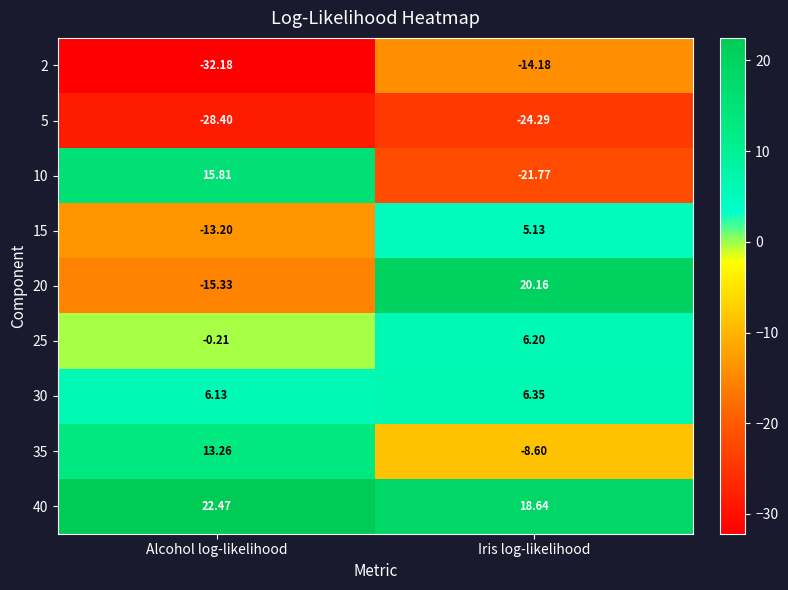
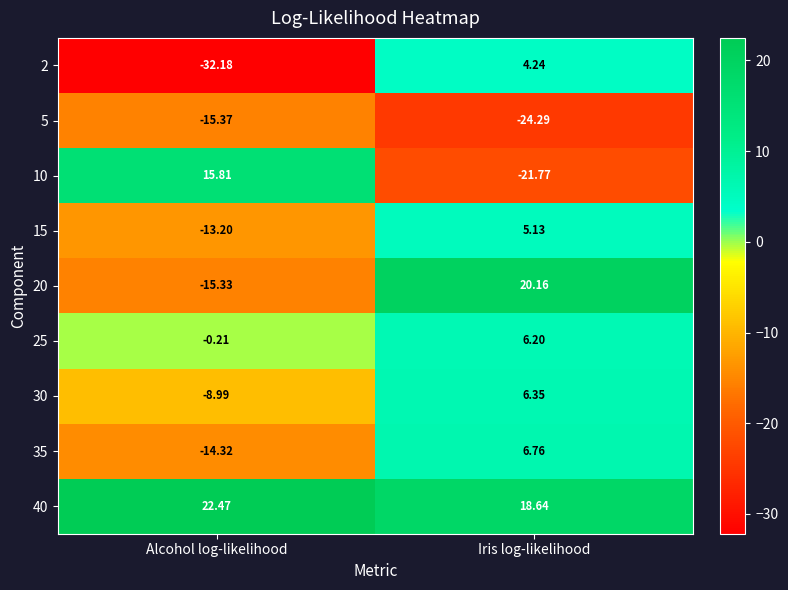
2, Iris log-likelihood: -14.18 -> 4.24
5, Alcohol log-likelihood: -28.40 -> -15.37
30, Alcohol log-likelihood: 6.13 -> -8.99
35, Alcohol log-likelihood: 13.26 -> -14.32
35, Iris log-likelihood: -8.60 -> 6.76
